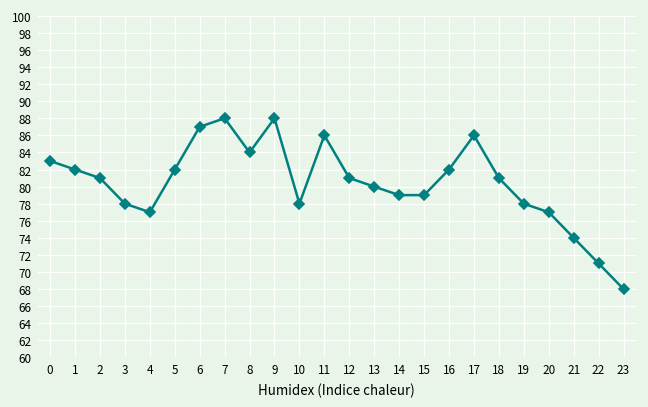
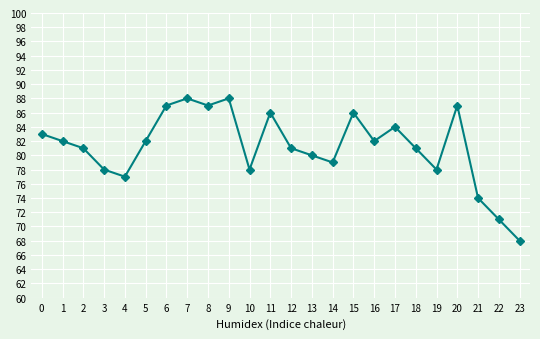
8: 84 -> 87
15: 79 -> 86
17: 86 -> 84
20: 77 -> 87
